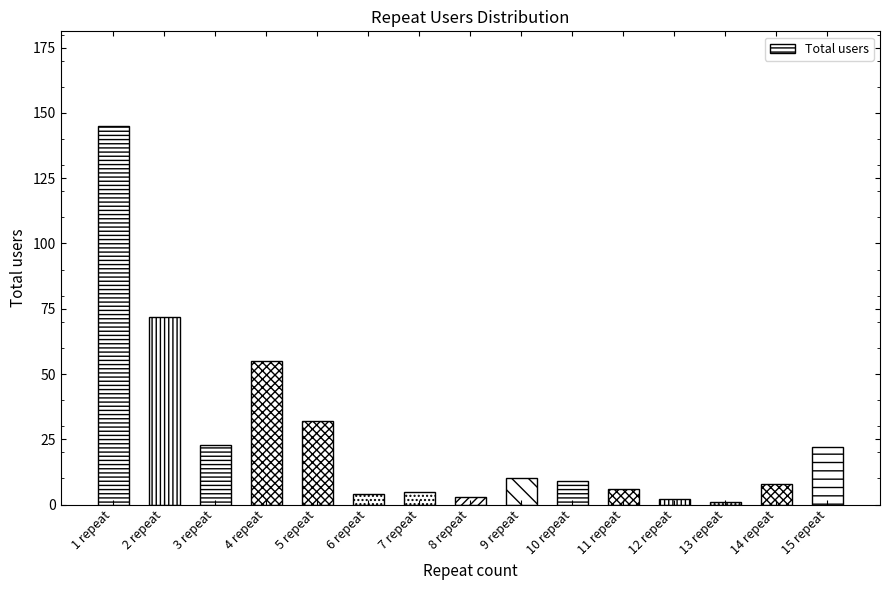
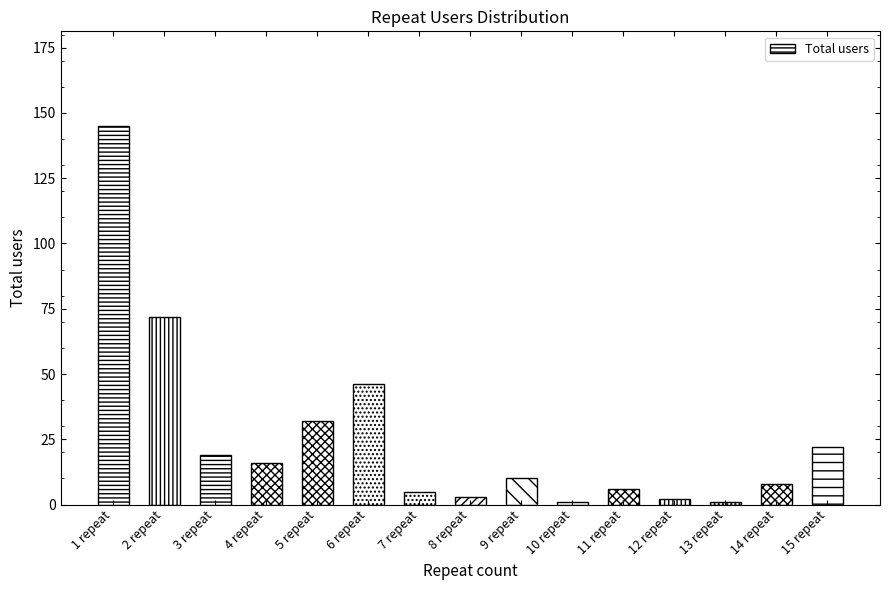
3 repeat: 23 -> 19
4 repeat: 55 -> 16
6 repeat: 4 -> 46
10 repeat: 9 -> 1
